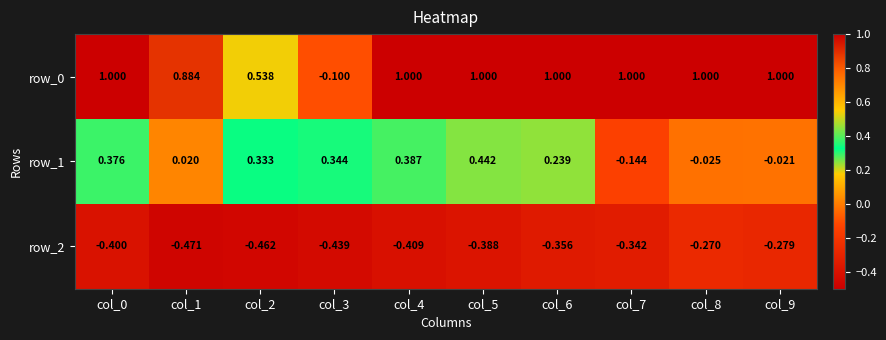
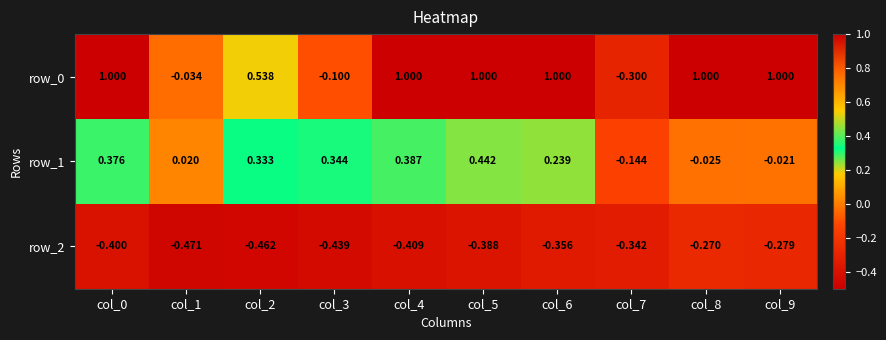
row_0, col_1: 0.884 -> -0.034
row_0, col_7: 1.000 -> -0.300
